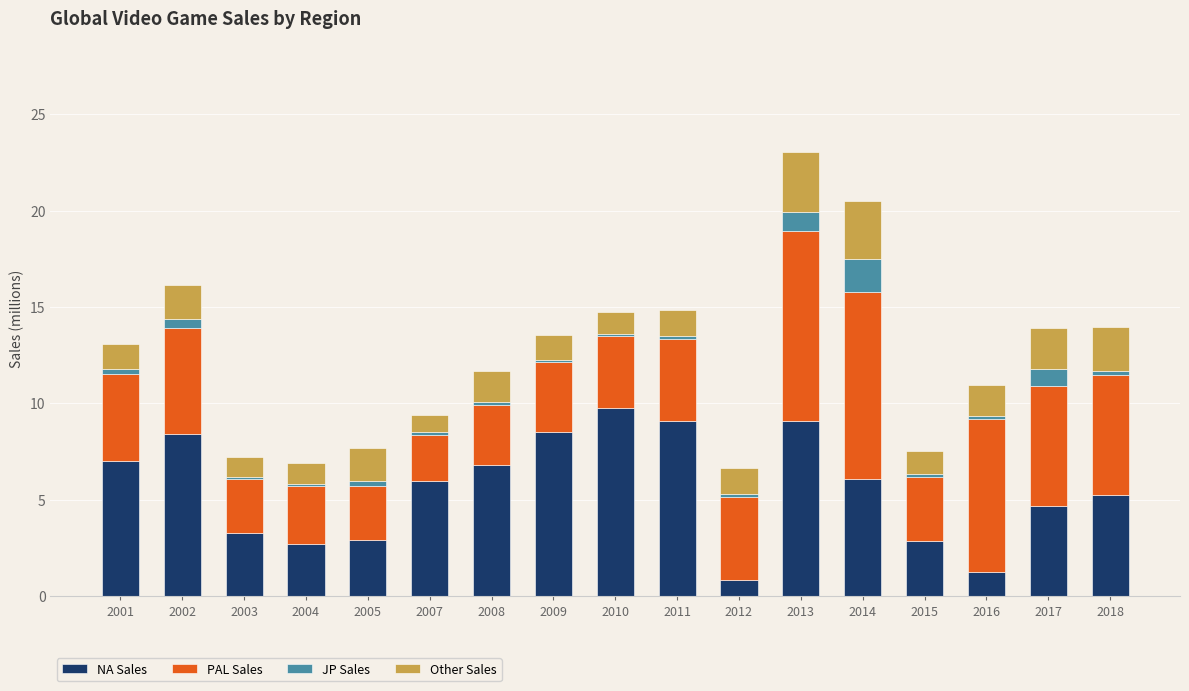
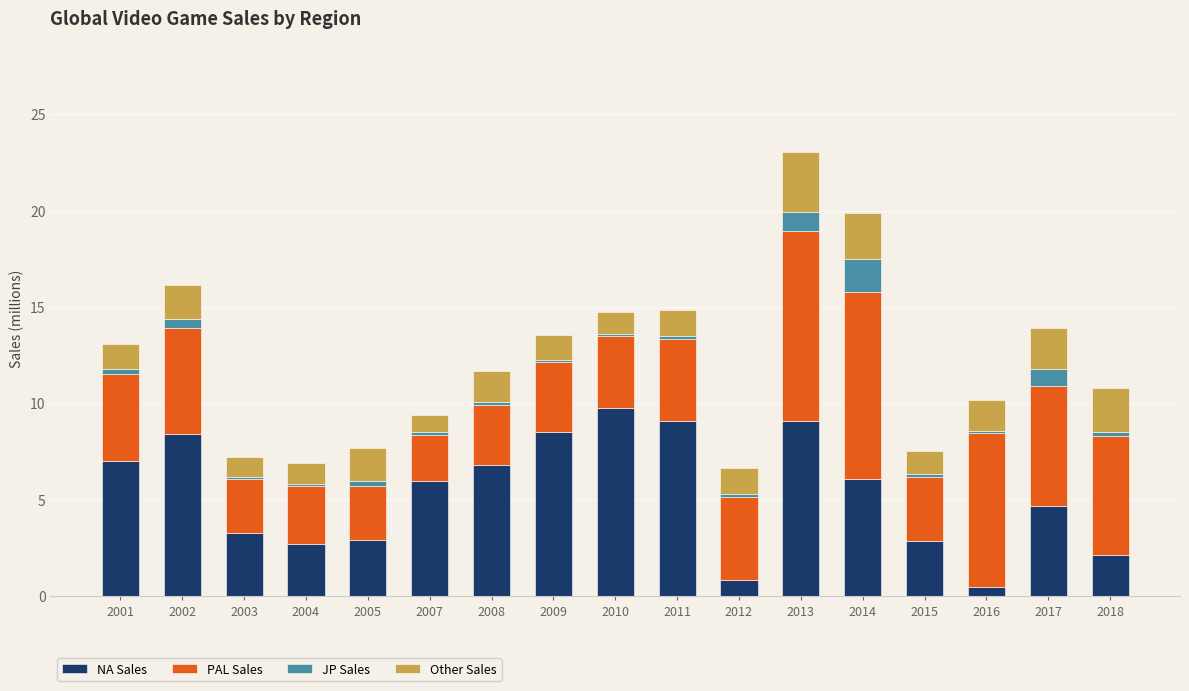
Other Sales, 2014: 3.0 -> 2.4
NA Sales, 2016: 1.3 -> 0.5
NA Sales, 2018: 5.3 -> 2.1
